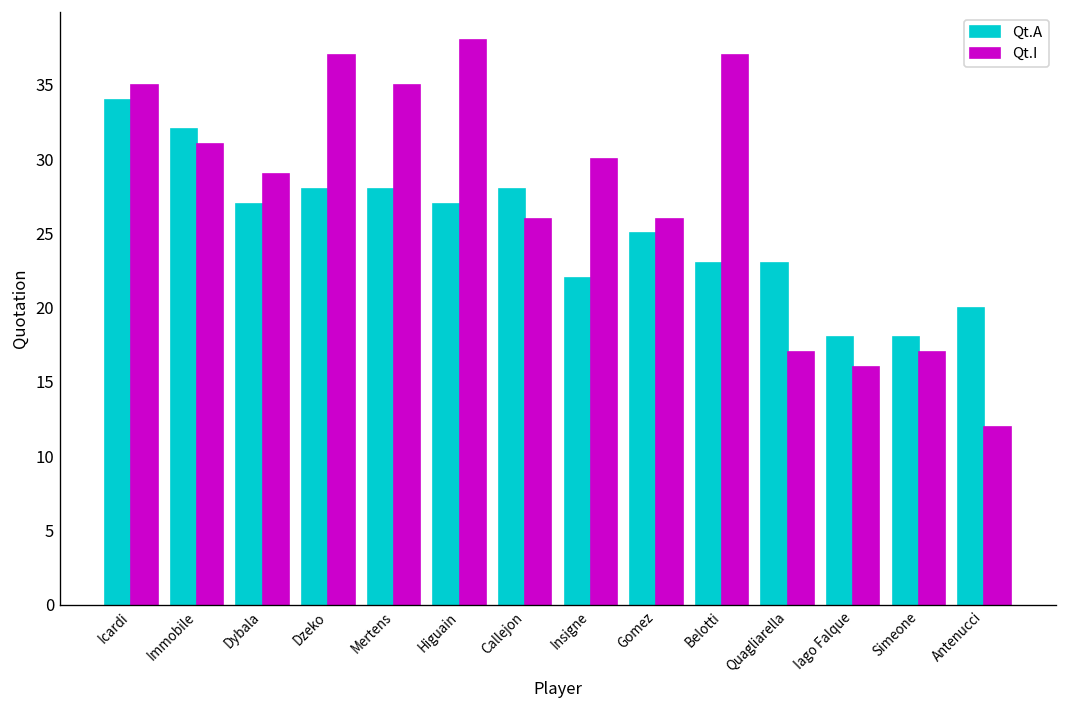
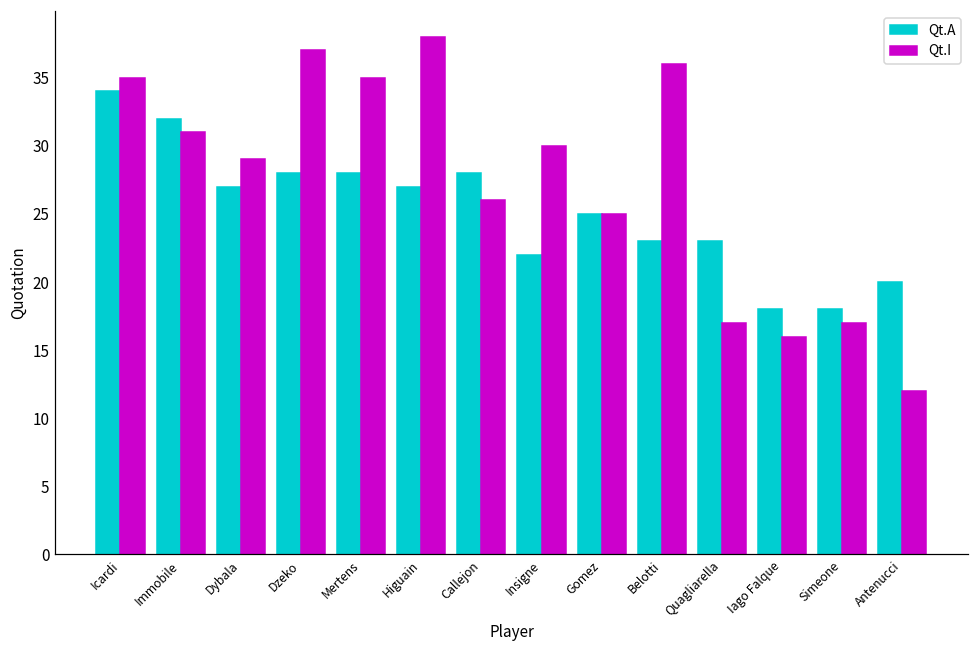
Qt.I, Gomez: 26 -> 25
Qt.I, Belotti: 37 -> 36
